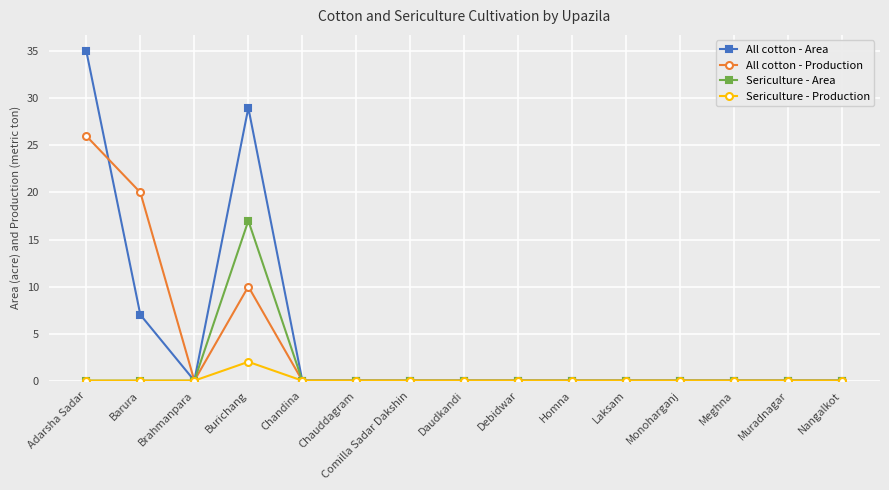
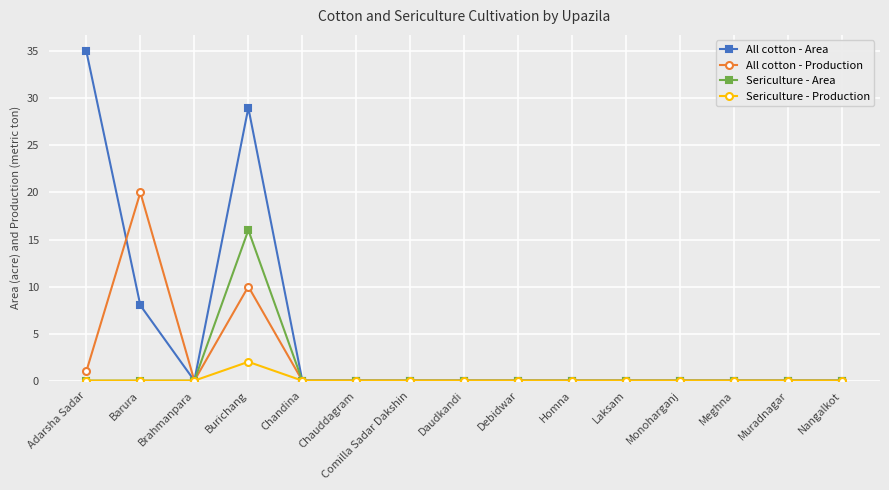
All cotton - Production, Adarsha Sadar: 26 -> 1
All cotton - Area, Barura: 7 -> 8
Sericulture - Area, Burichang: 17 -> 16
